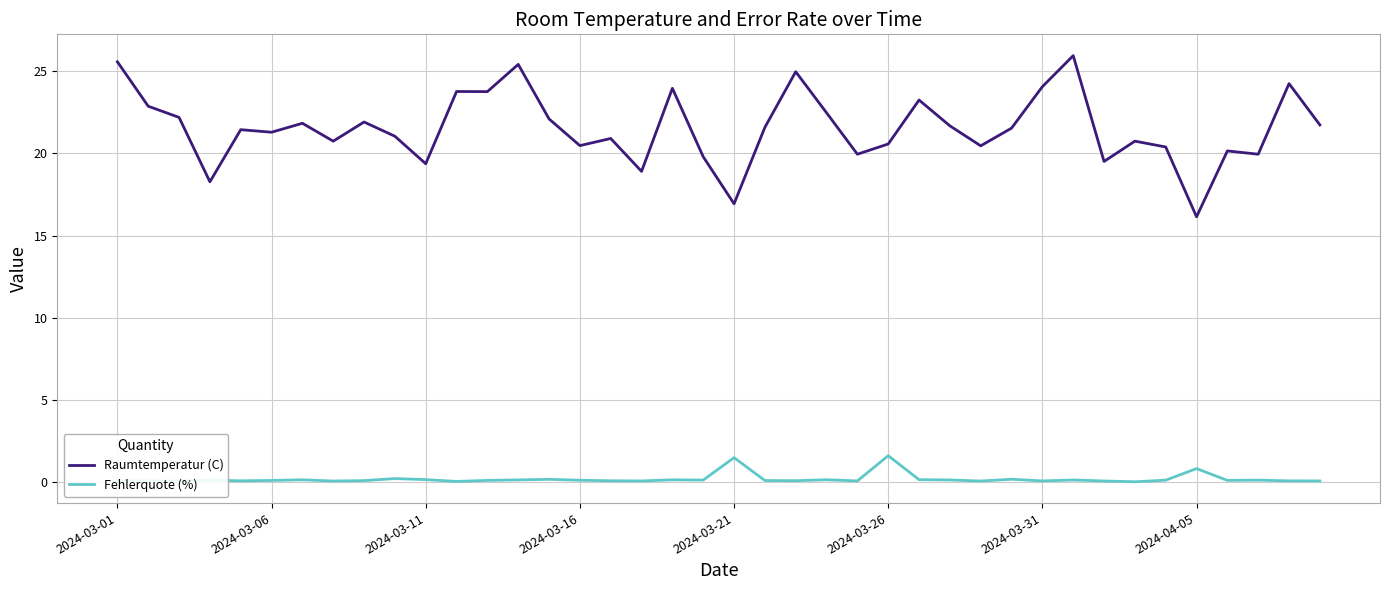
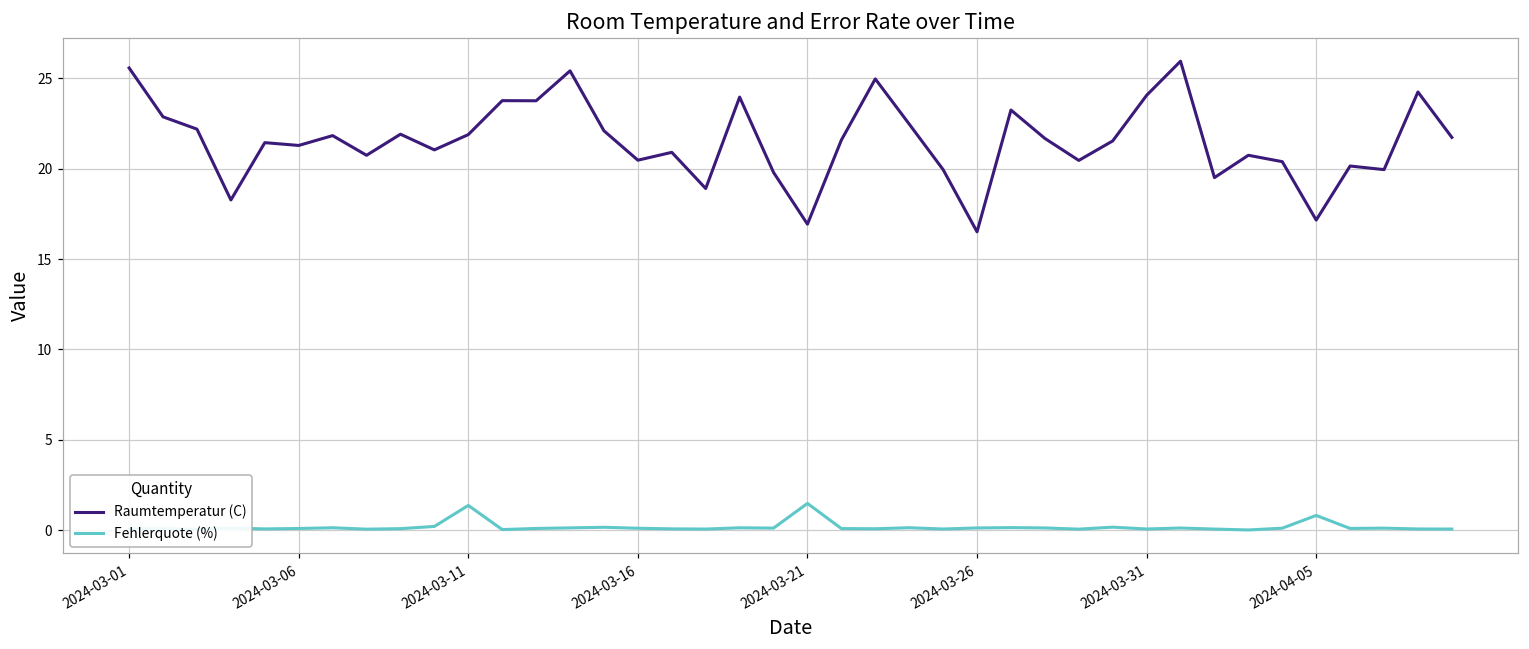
Raumtemperatur (C), 2024-03-11: 19.4 -> 21.9
Fehlerquote (%), 2024-03-11: 0.1 -> 1.4
Raumtemperatur (C), 2024-03-26: 20.6 -> 16.5
Fehlerquote (%), 2024-03-26: 1.6 -> 0.1
Raumtemperatur (C), 2024-04-05: 16.1 -> 17.2
